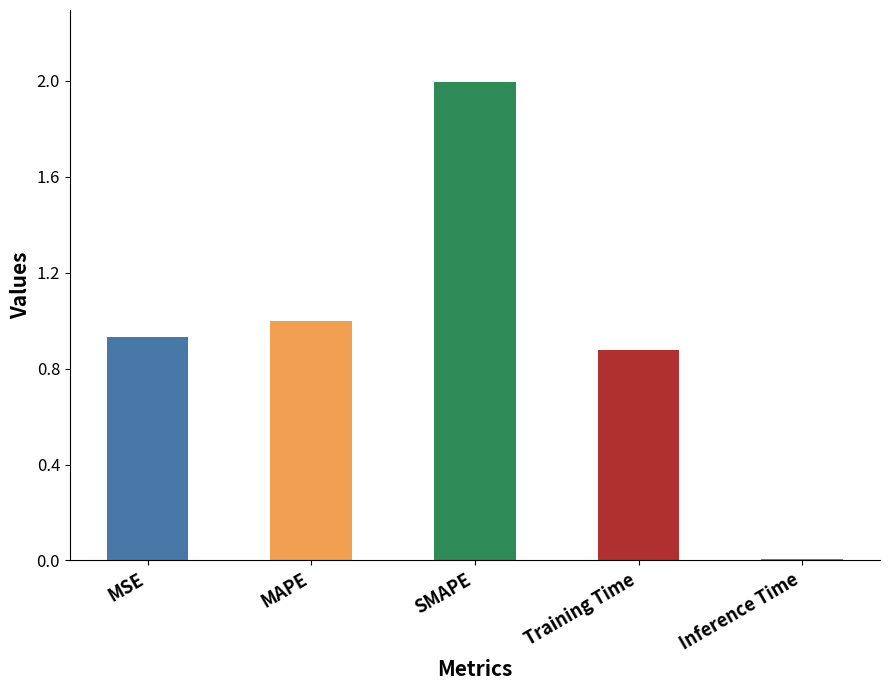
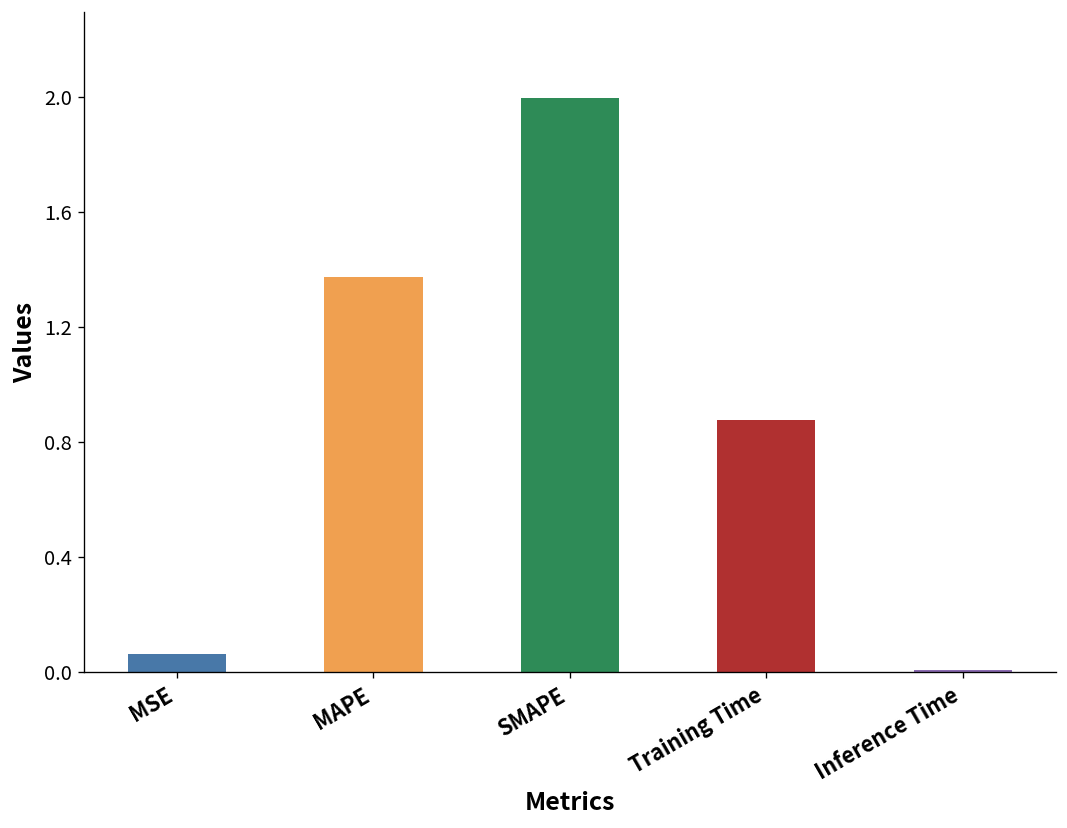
MSE: 0.93 -> 0.06
MAPE: 1.00 -> 1.38
